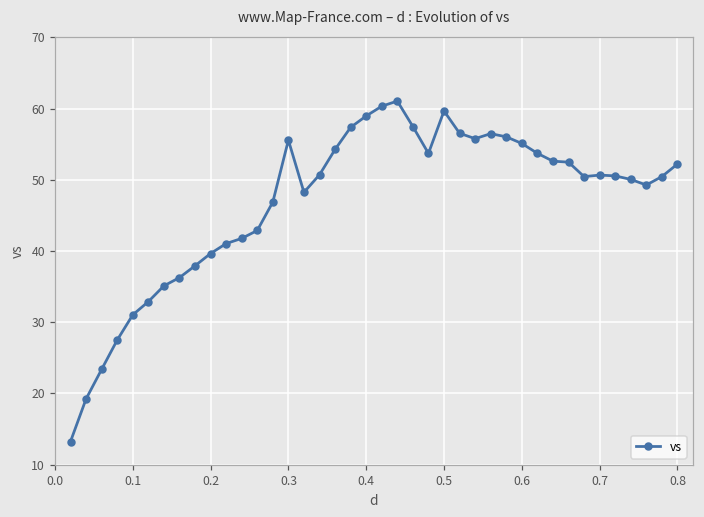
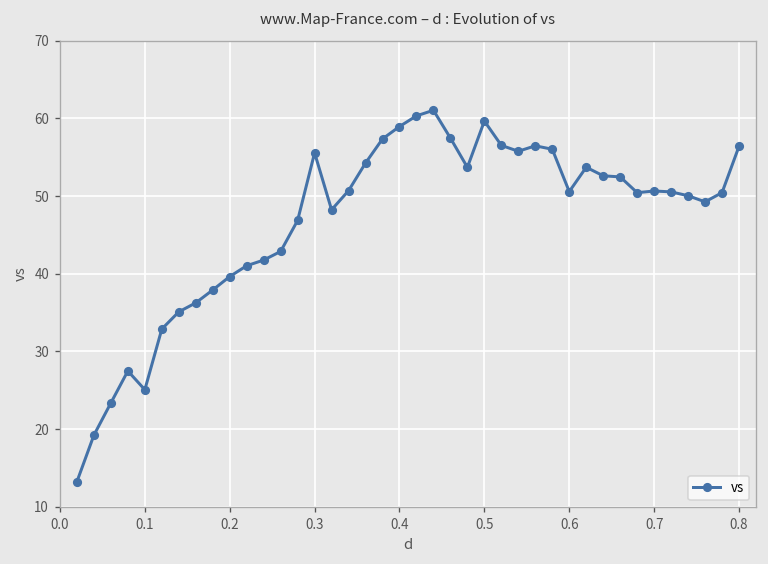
0.1: 31 -> 25
0.6: 55 -> 51
0.8: 52 -> 56
